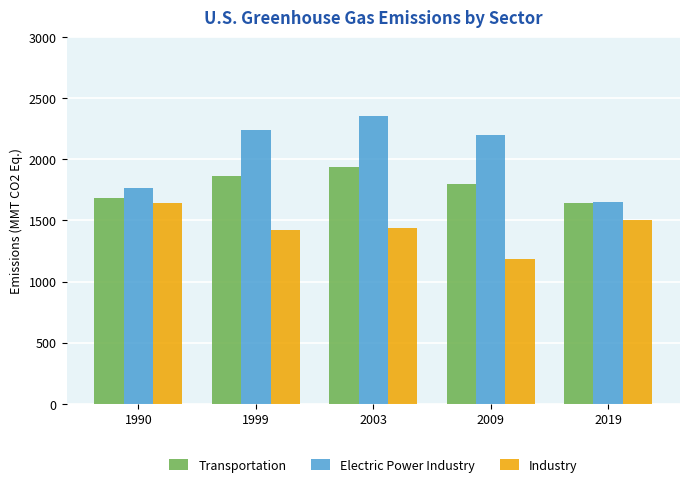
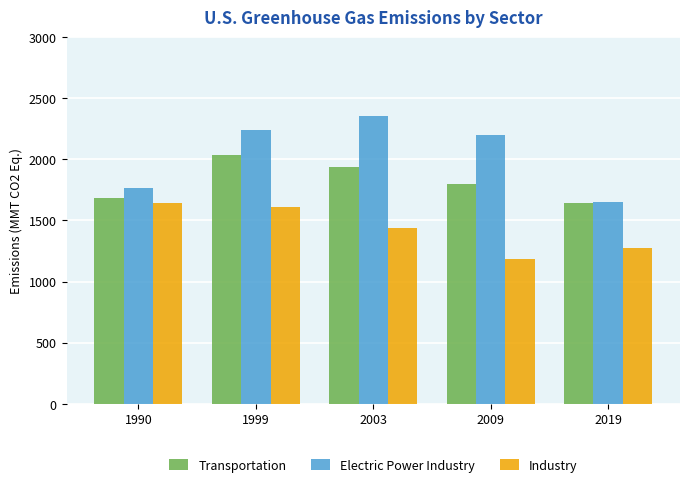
Transportation, 1999: 1860 -> 2030
Industry, 1999: 1420 -> 1610
Industry, 2019: 1500 -> 1270
